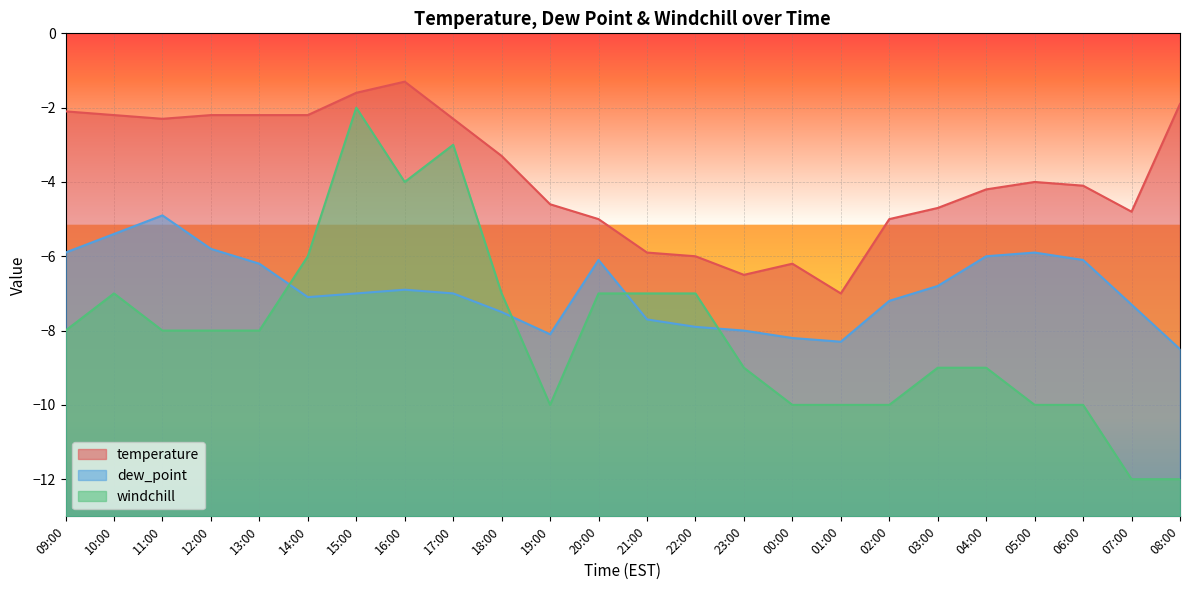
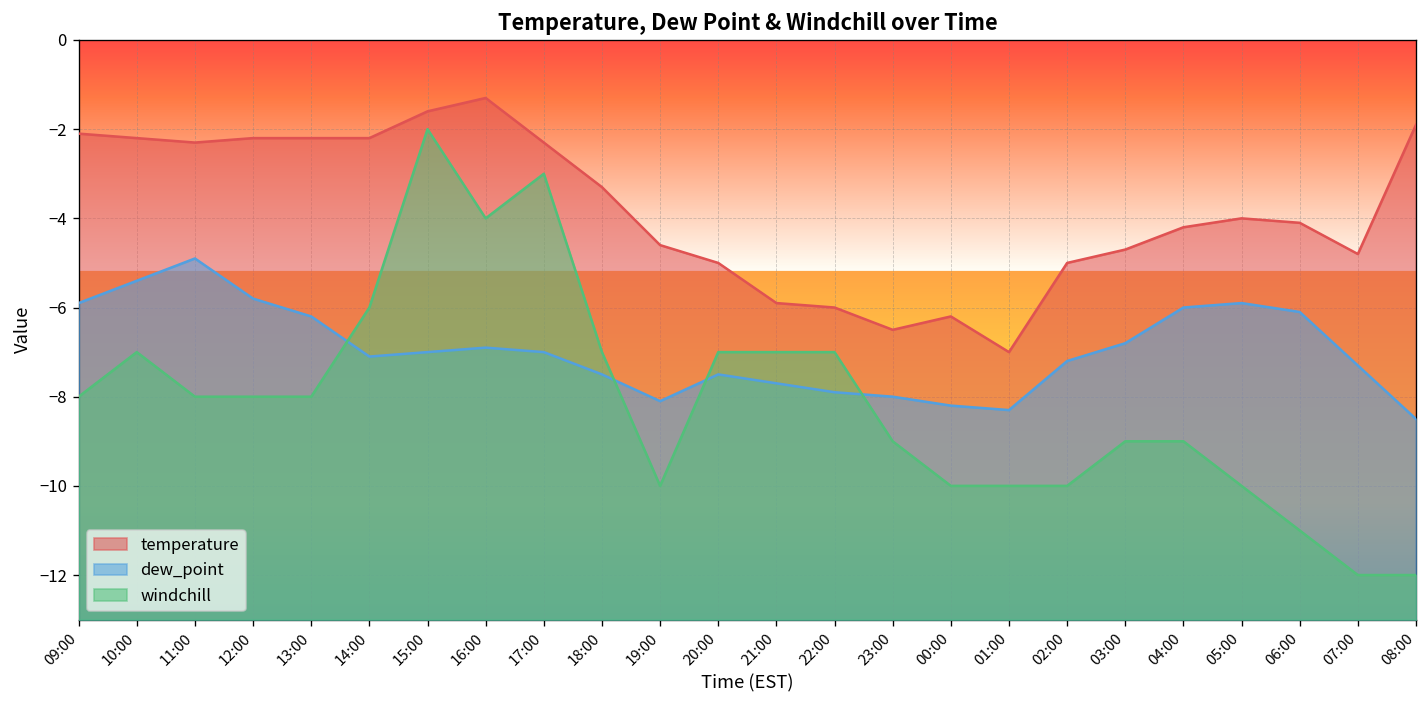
dew_point, 20:00: -6.1 -> -7.5
windchill, 06:00: -10 -> -11
